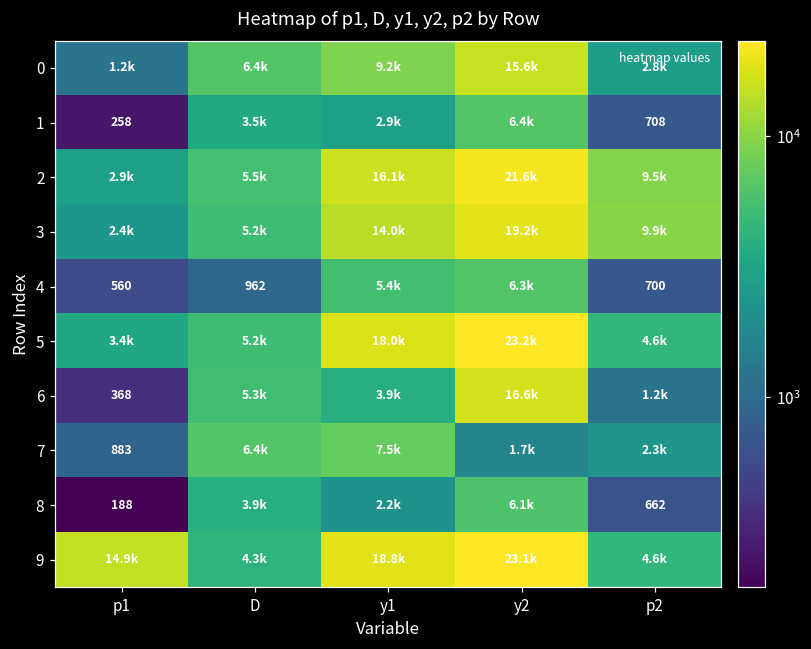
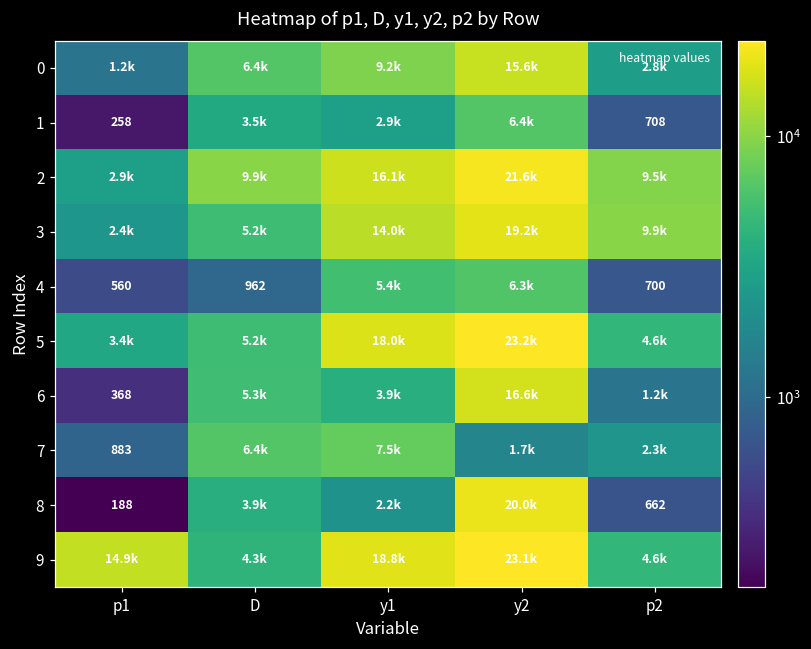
2, D: 5.5k -> 9.9k
8, y2: 6.1k -> 20.0k
